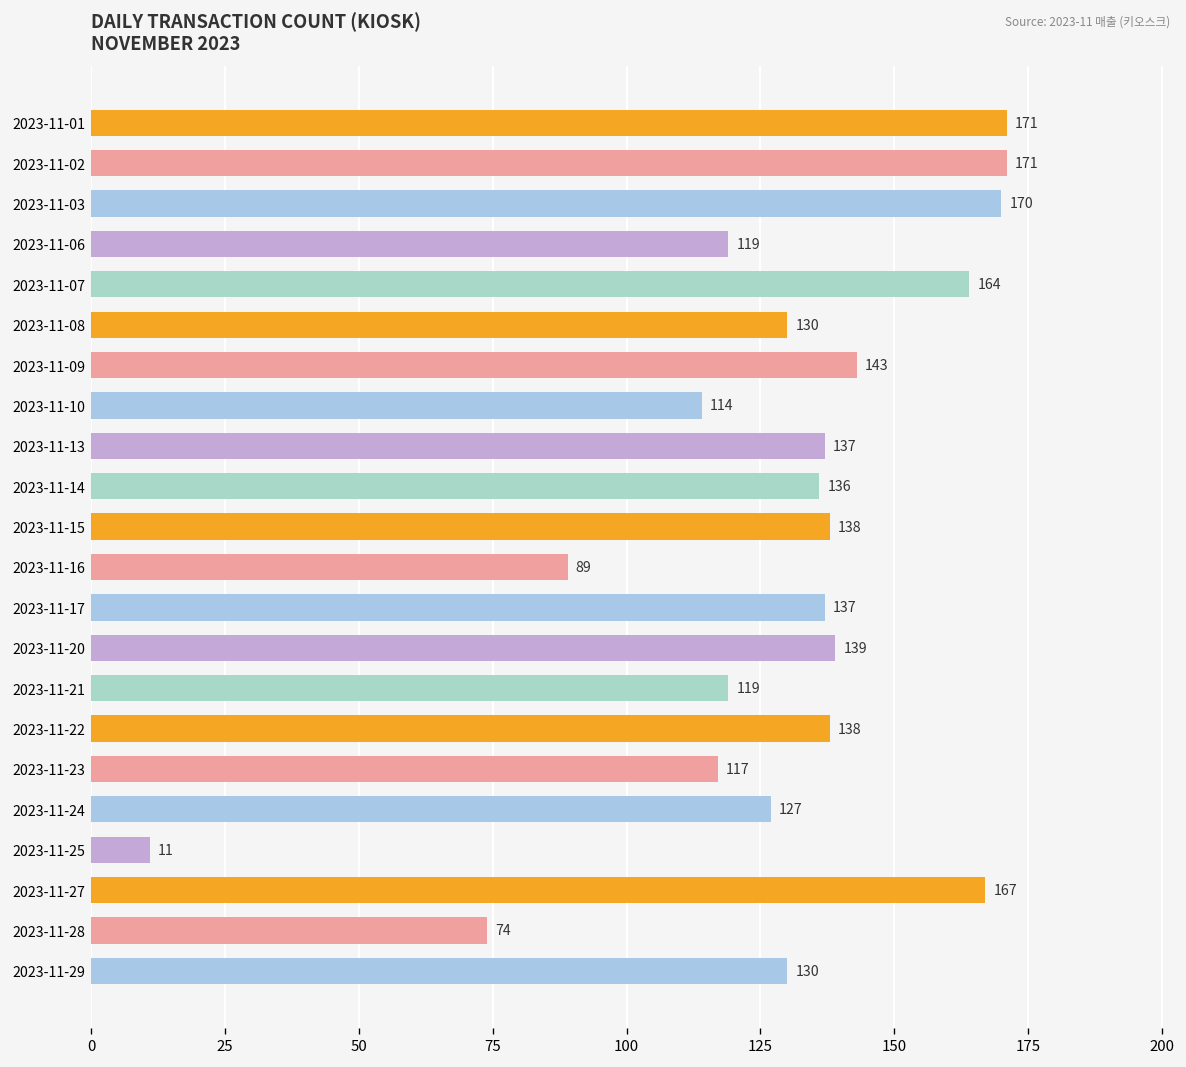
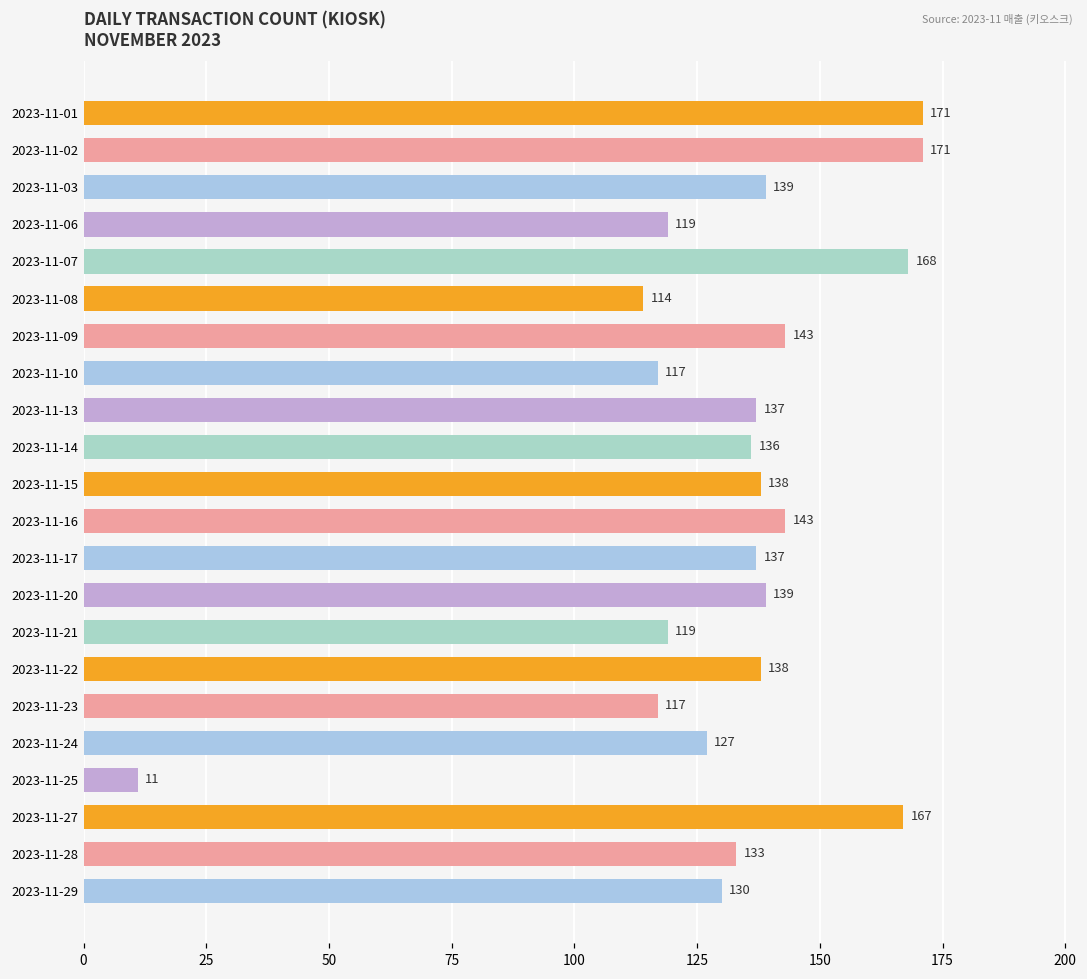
2023-11-03: 170 -> 139
2023-11-07: 164 -> 168
2023-11-08: 130 -> 114
2023-11-10: 114 -> 117
2023-11-16: 89 -> 143
2023-11-28: 74 -> 133
